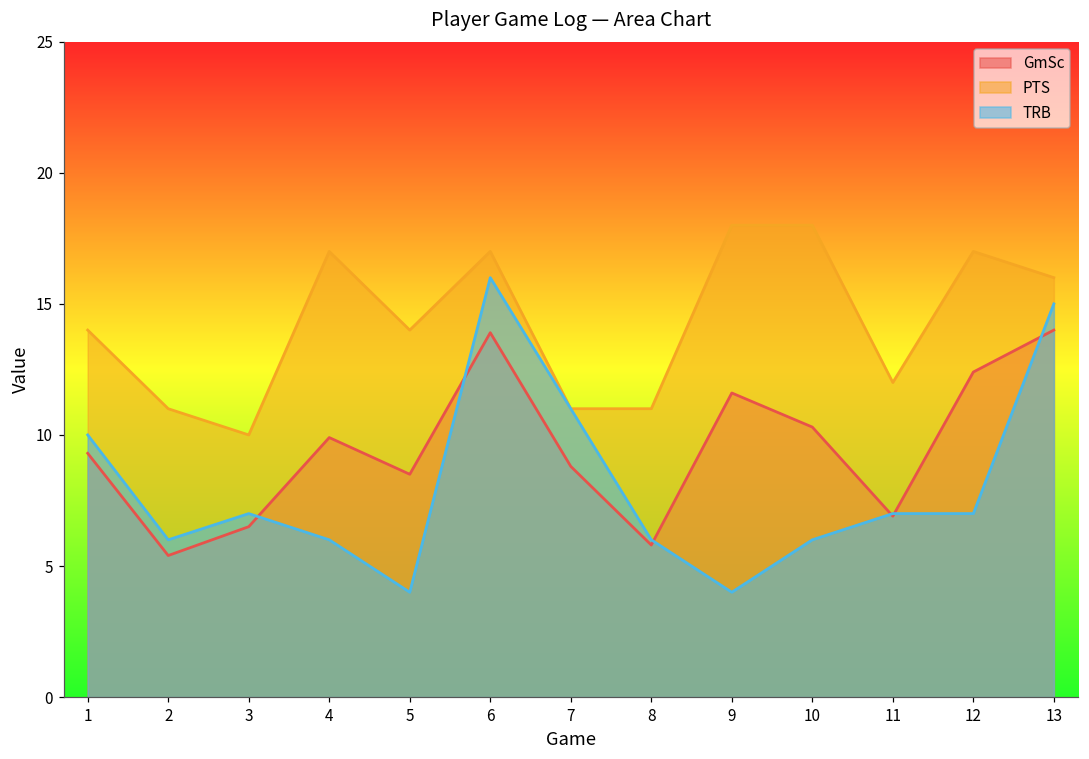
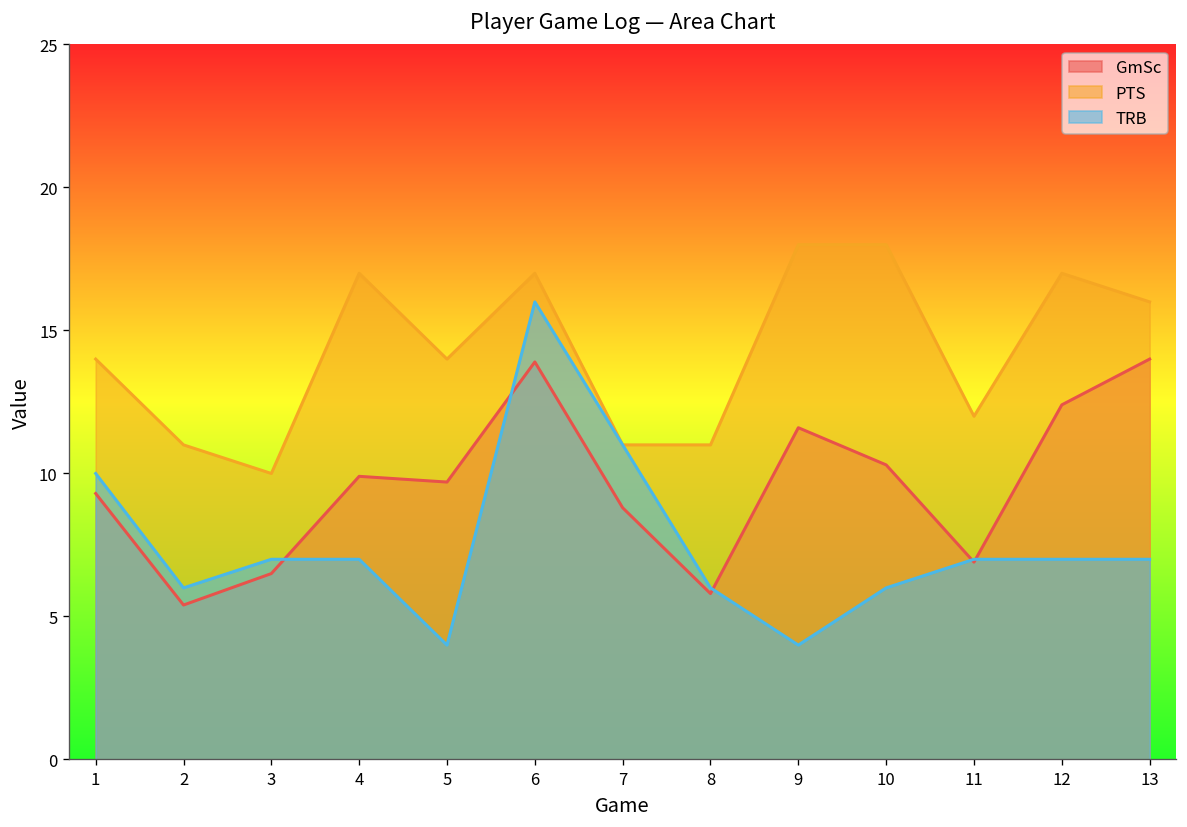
TRB, 4: 6 -> 7
GmSc, 5: 8.5 -> 9.7
TRB, 13: 15 -> 7
